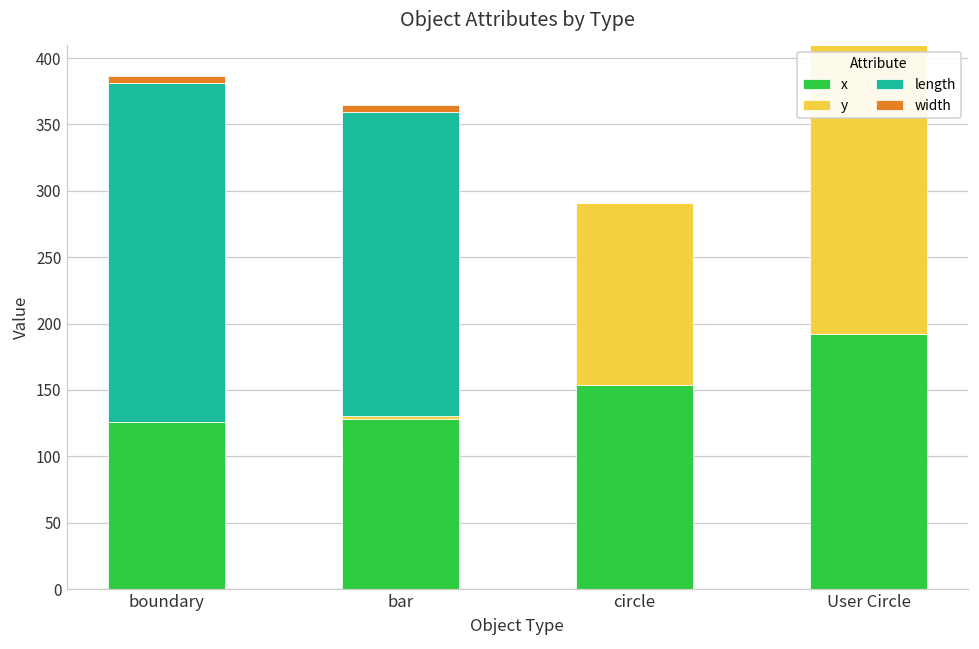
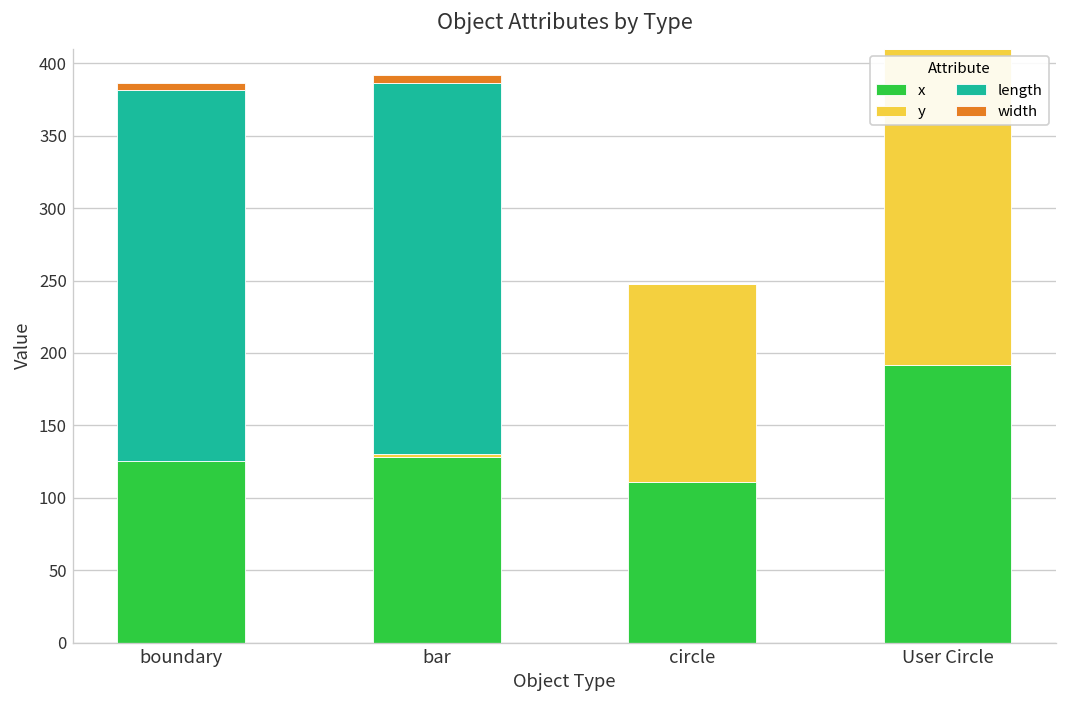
length, bar: 229 -> 256
x, circle: 154 -> 111
